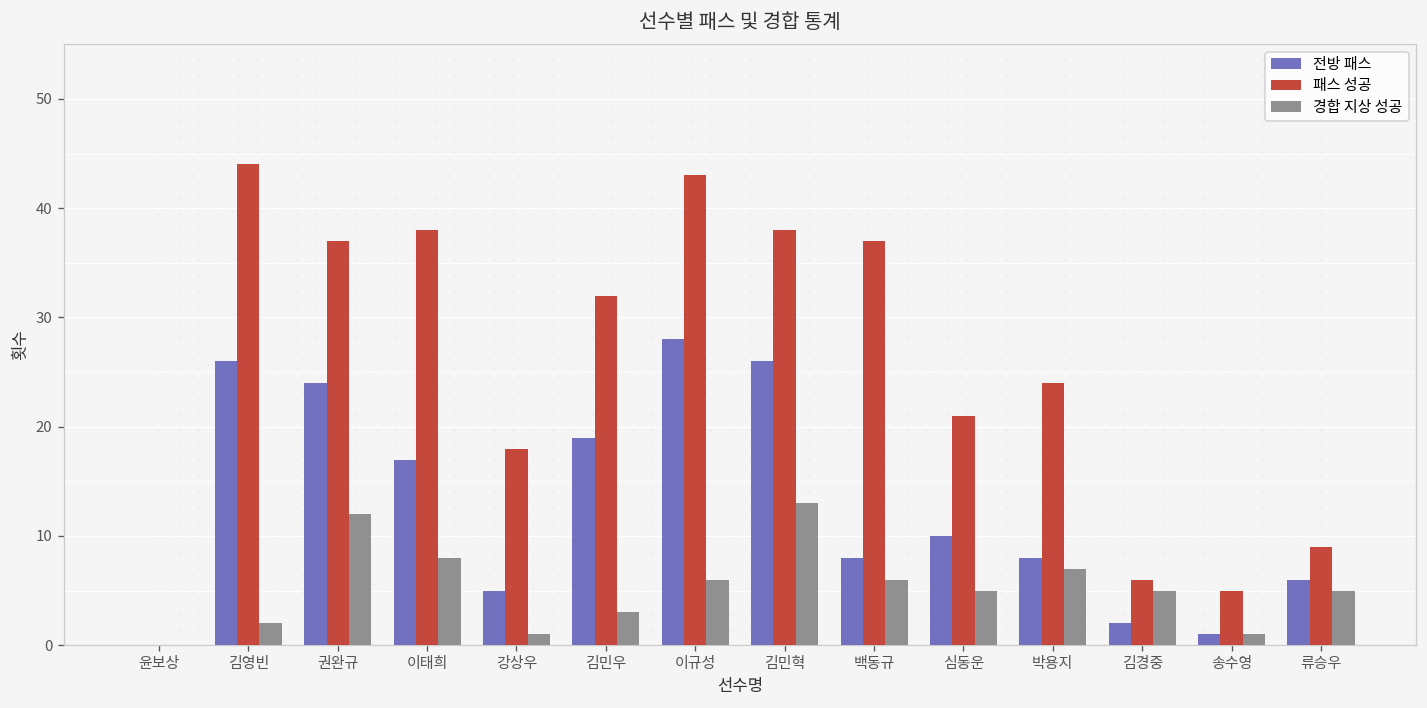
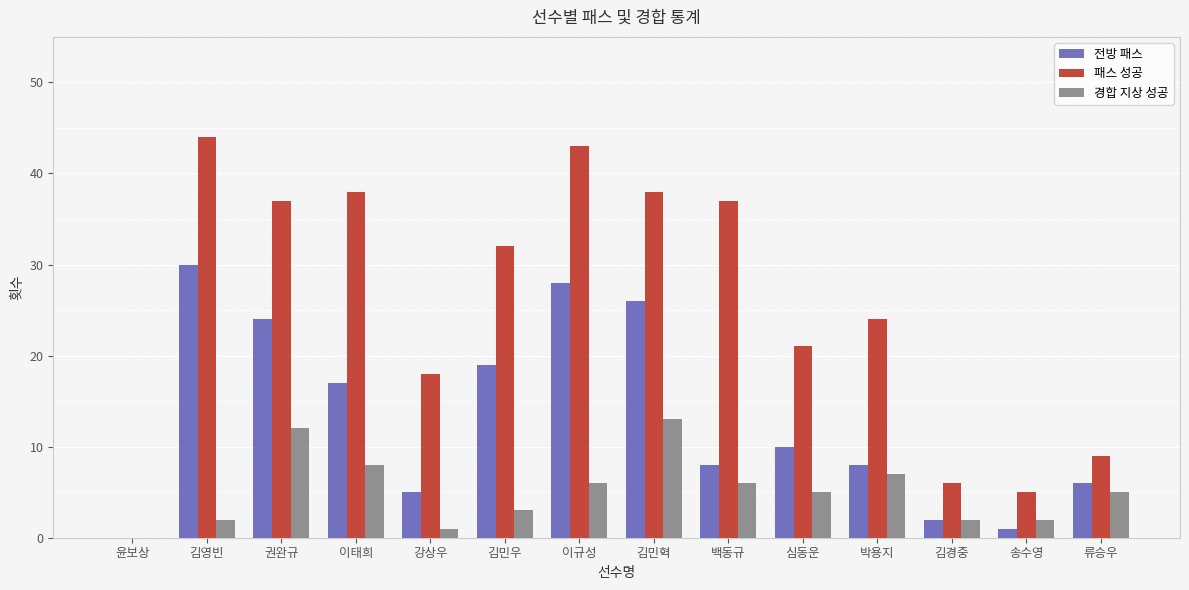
전방 패스, 김영빈: 26 -> 30
경합 지상 성공, 김경중: 5 -> 2
경합 지상 성공, 송수영: 1 -> 2
